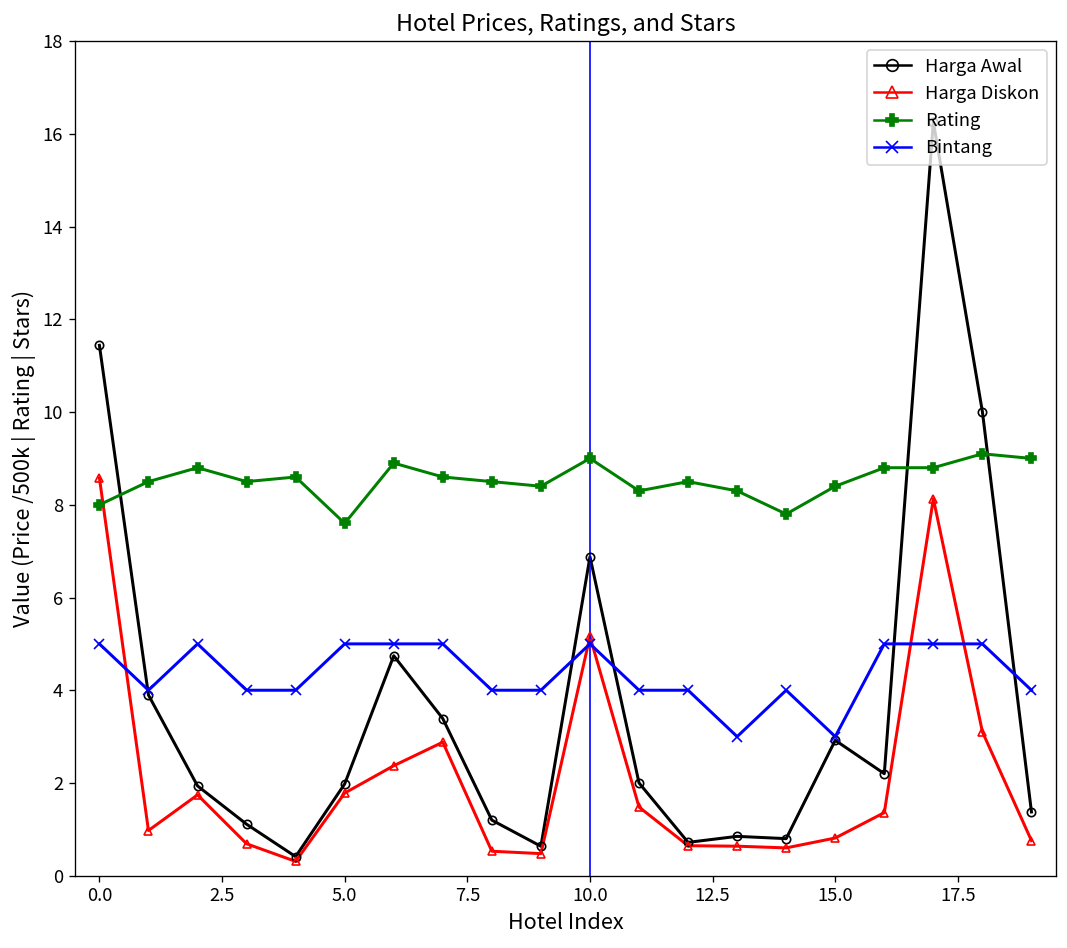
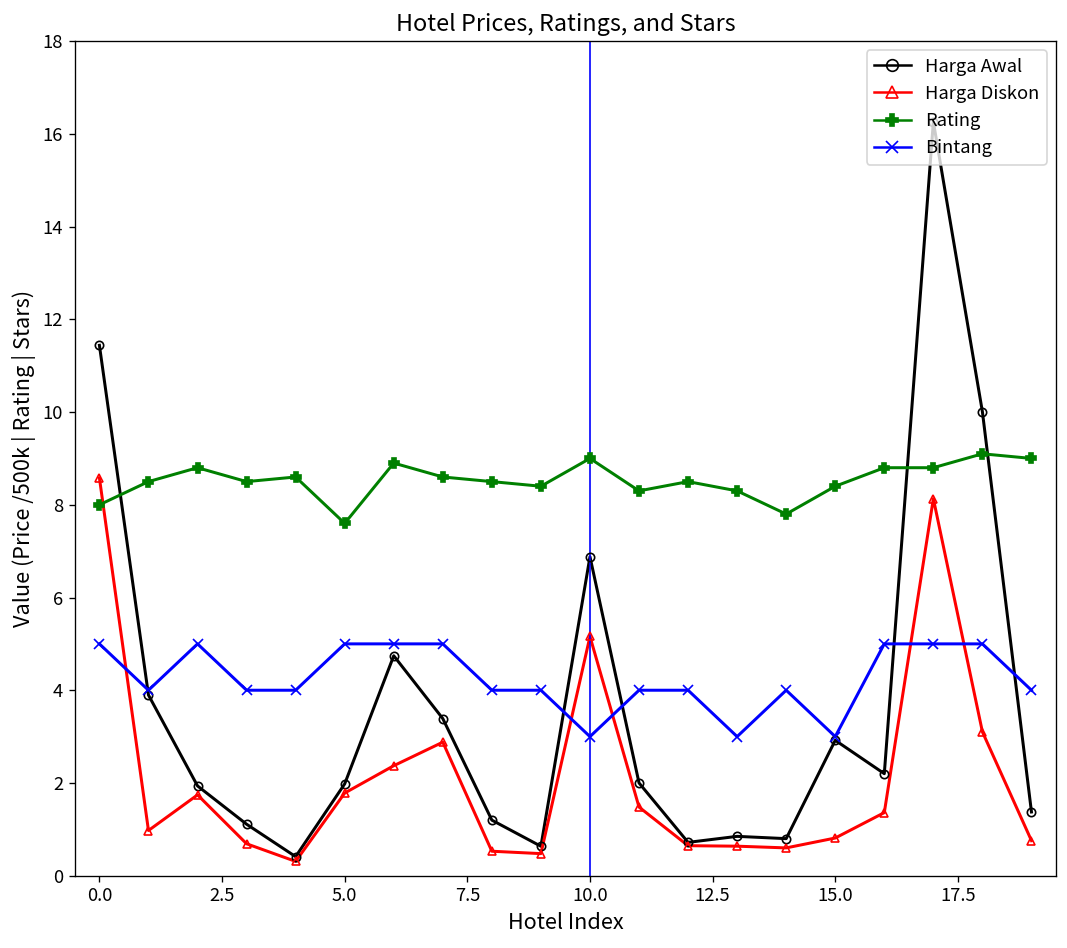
Bintang, 10.0: 5 -> 3
